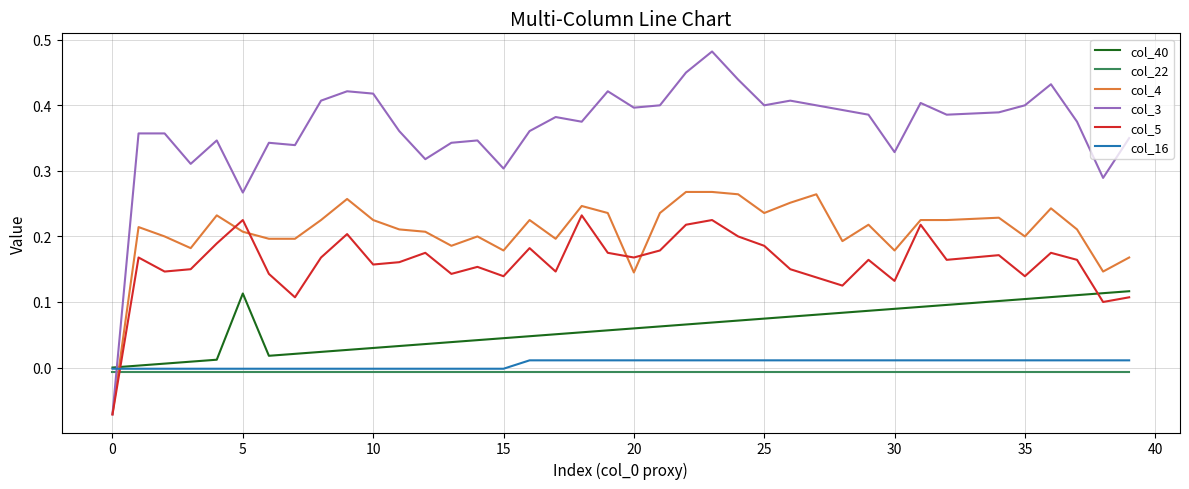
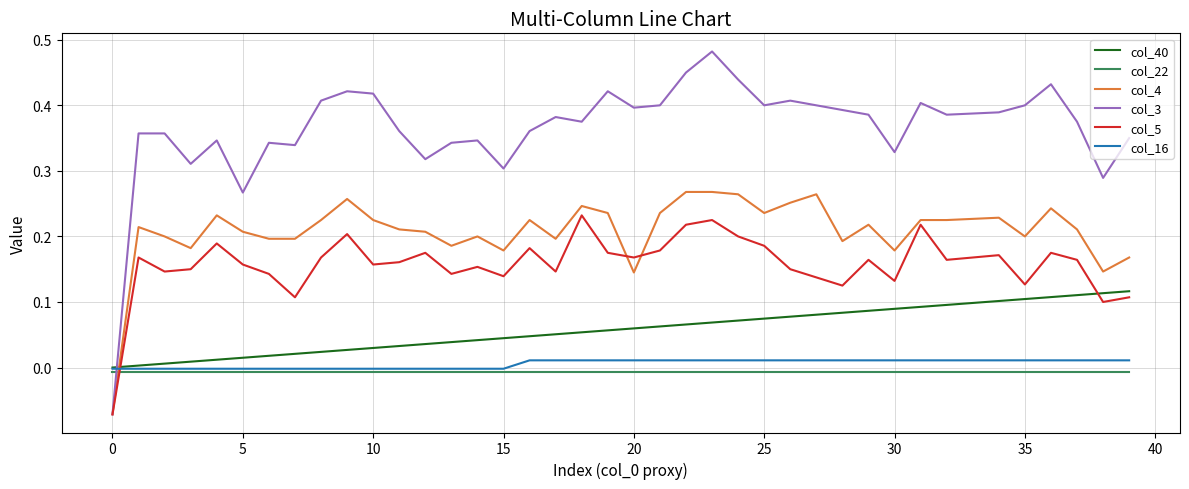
col_40, 5: 0.11 -> 0.01
col_5, 5: 0.23 -> 0.16
col_5, 35: 0.14 -> 0.13
